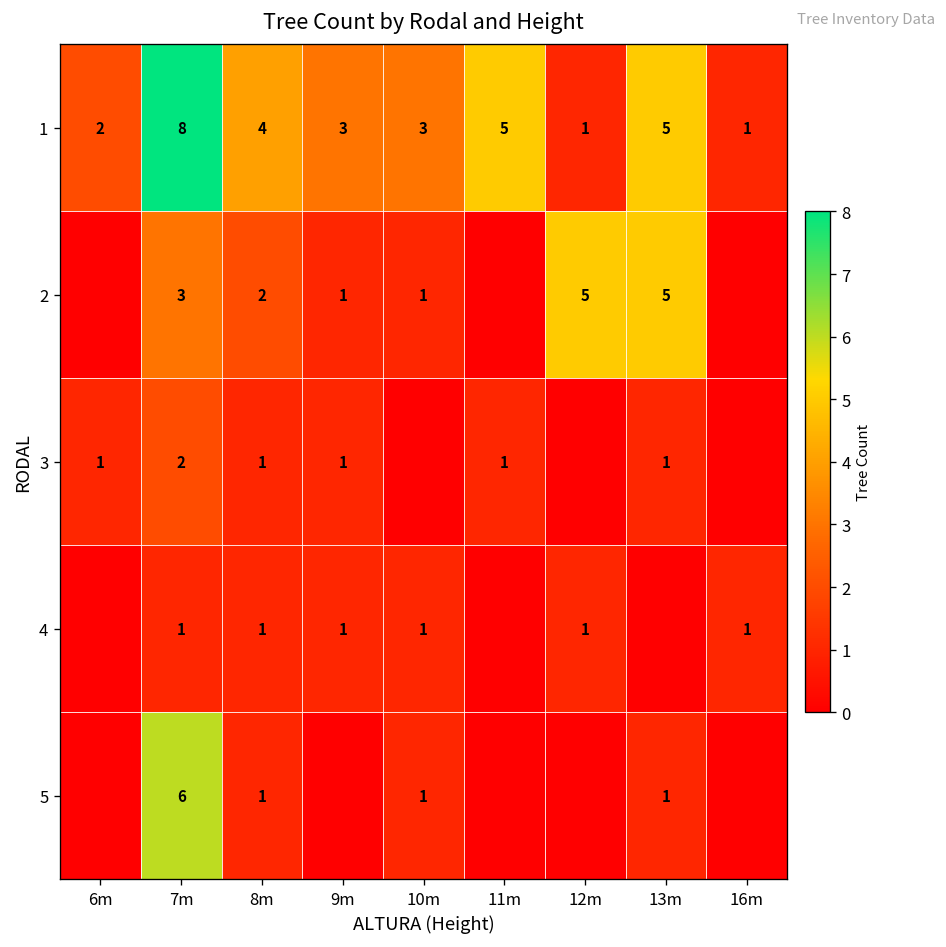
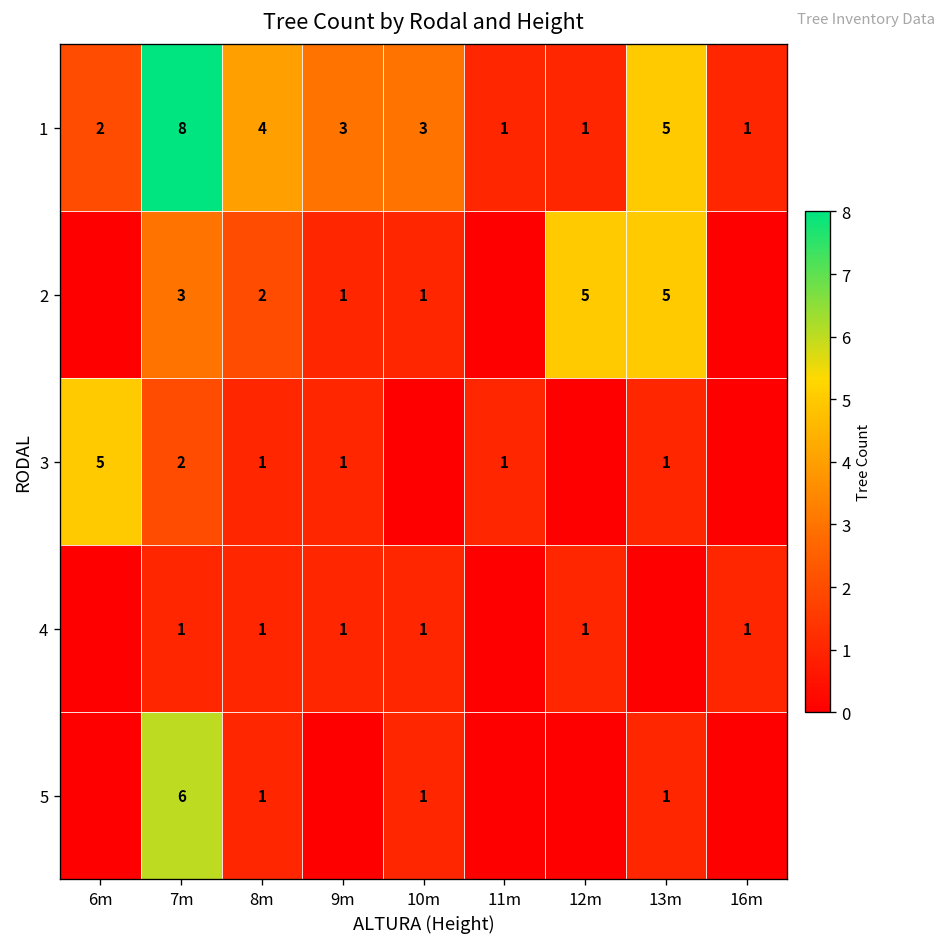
1, 11m: 5 -> 1
3, 6m: 1 -> 5
